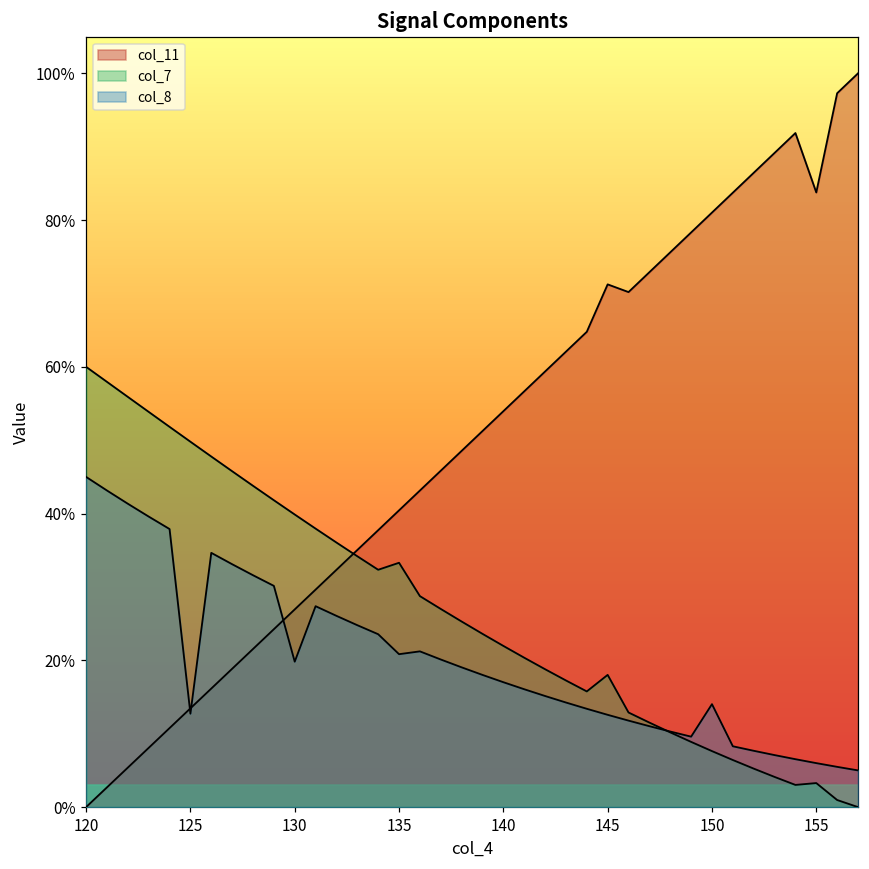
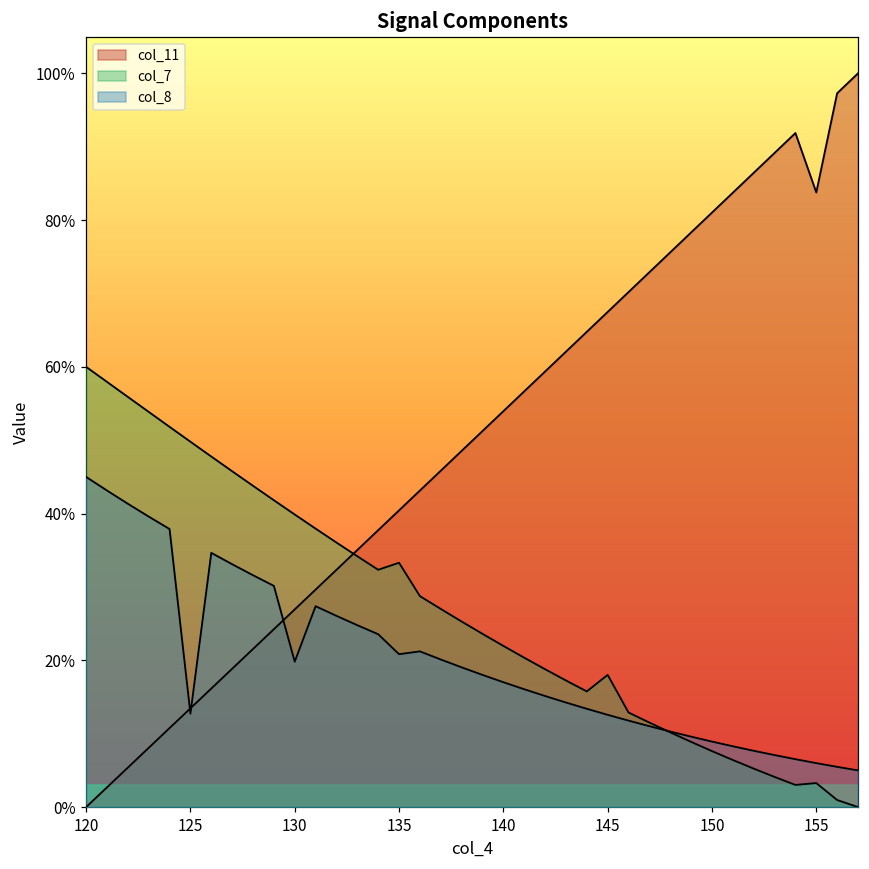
col_11, 145: 71% -> 67%
col_8, 150: 14% -> 9%
